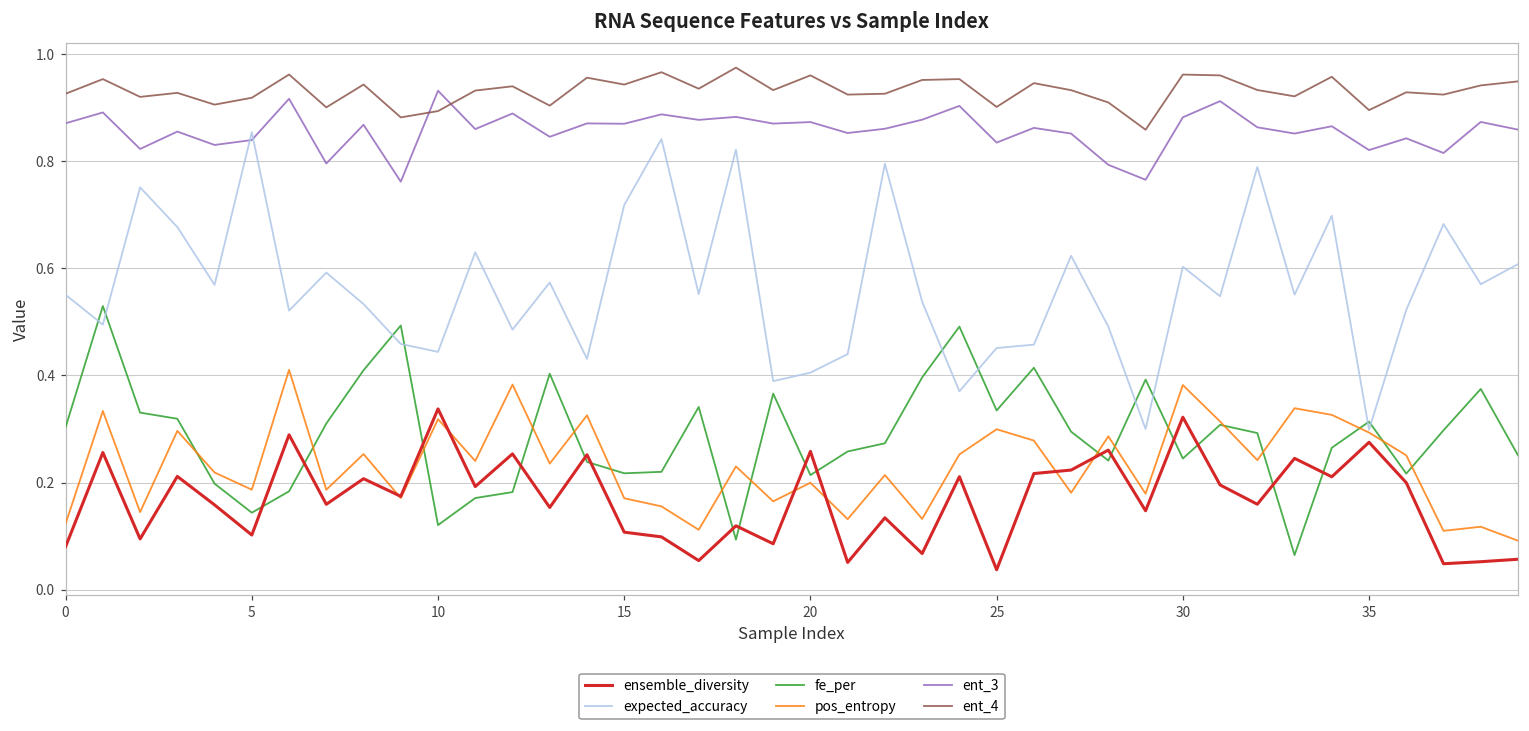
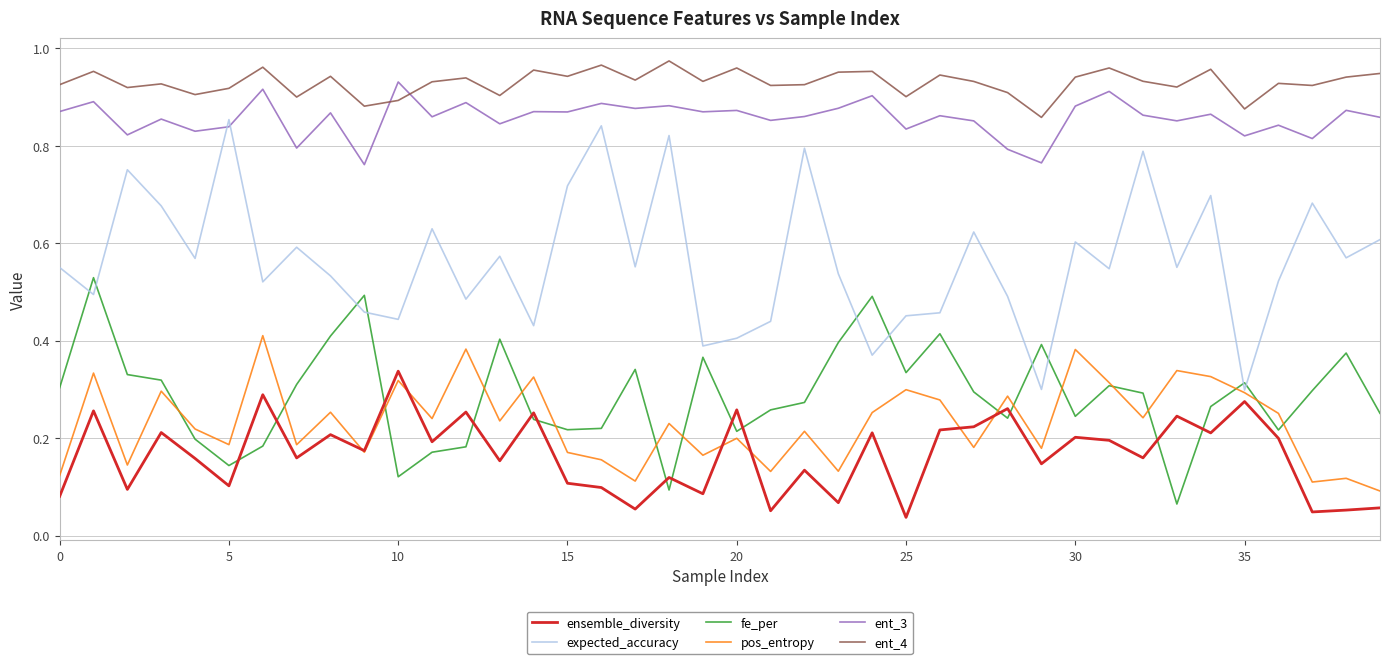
ensemble_diversity, 30: 0.32 -> 0.20
ent_4, 30: 0.96 -> 0.94
ent_4, 35: 0.90 -> 0.88
